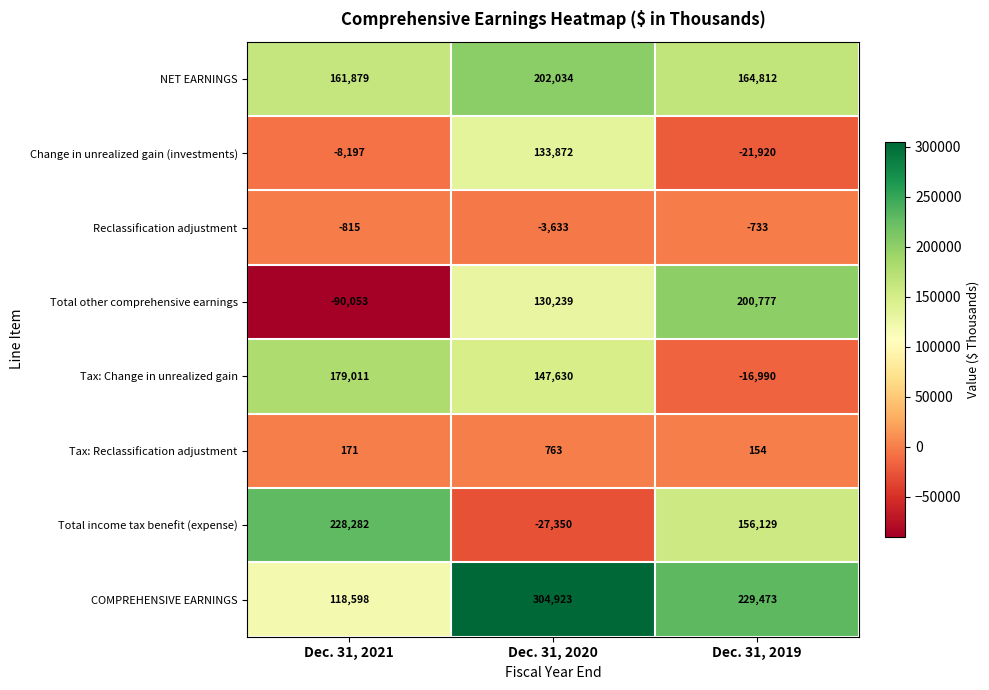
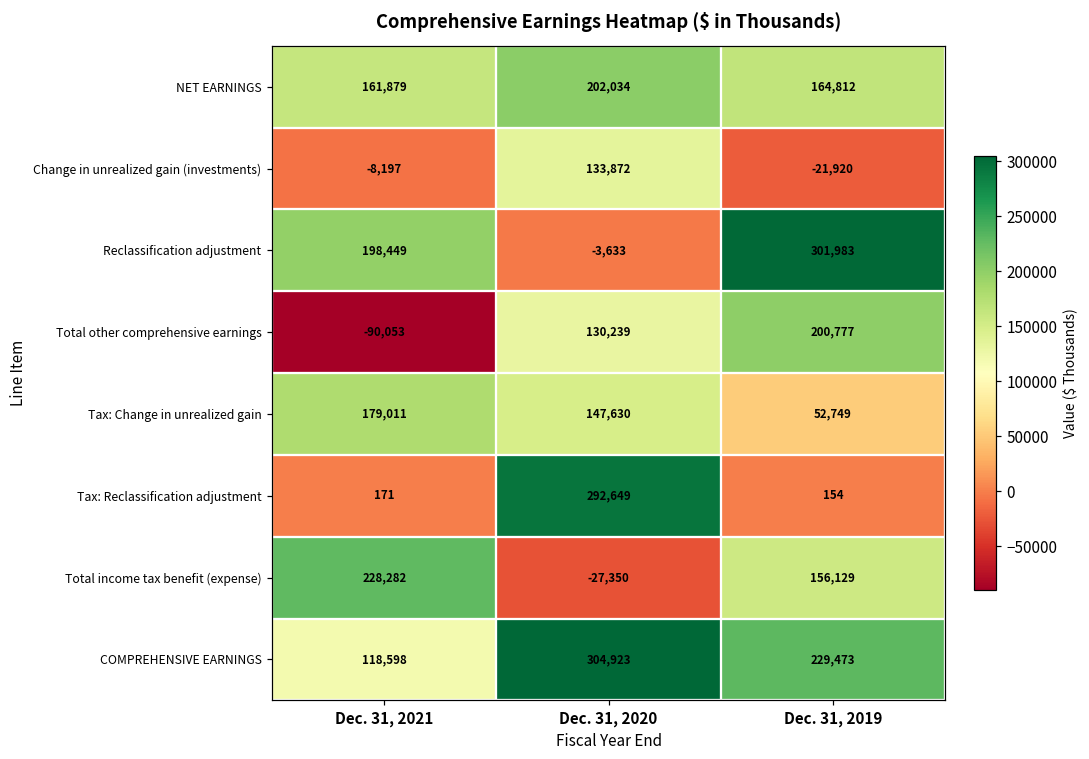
Reclassification adjustment, Dec. 31, 2021: -815 -> 198,449
Reclassification adjustment, Dec. 31, 2019: -733 -> 301,983
Tax: Change in unrealized gain, Dec. 31, 2019: -16,990 -> 52,749
Tax: Reclassification adjustment, Dec. 31, 2020: 763 -> 292,649
